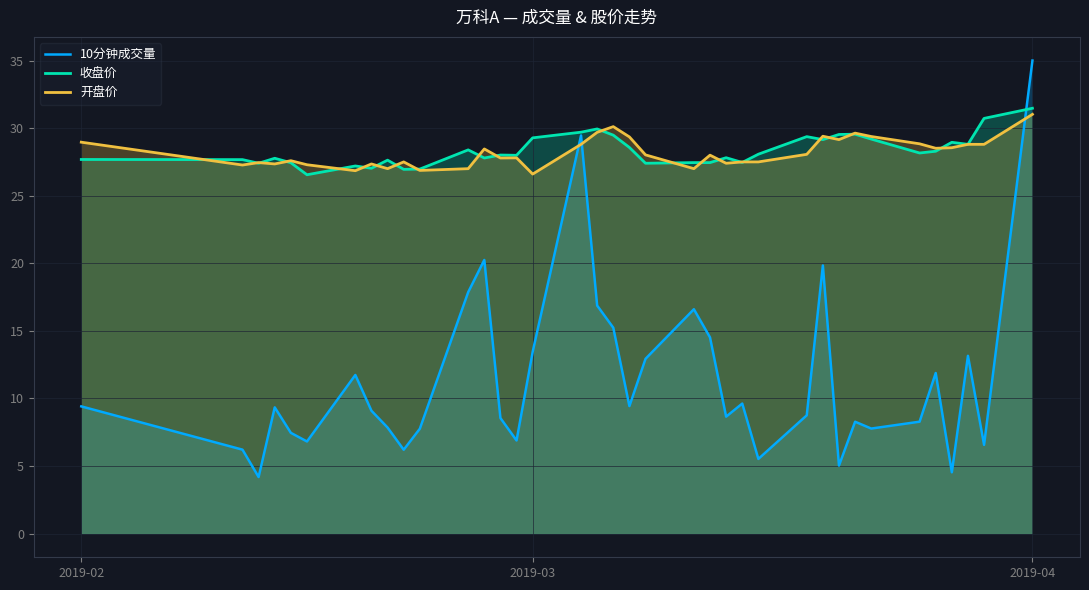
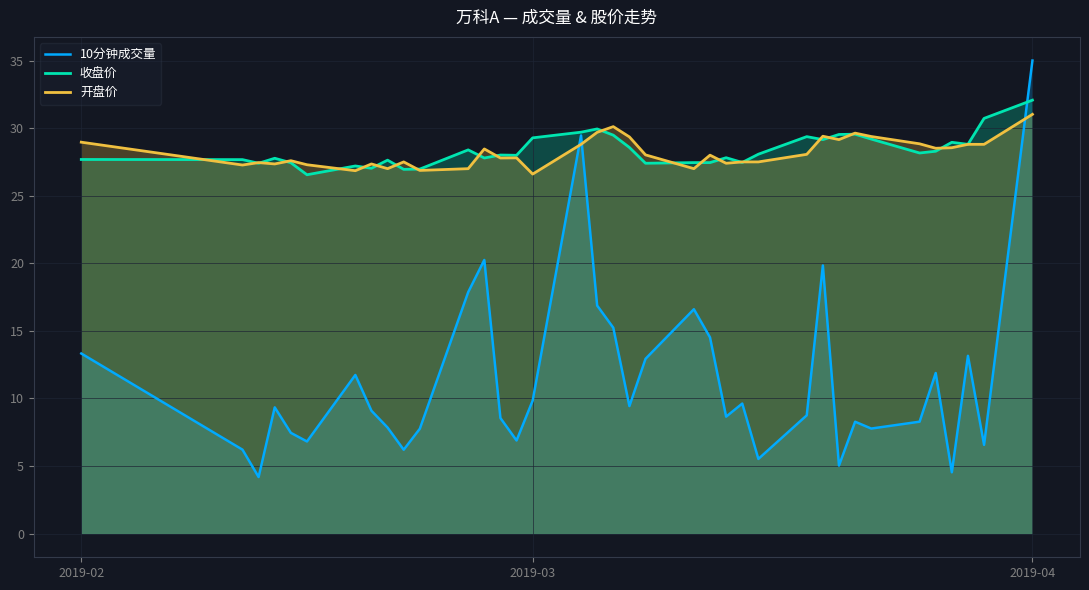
10分钟成交量, 2019-02: 9.4 -> 13.3
10分钟成交量, 2019-03: 13.5 -> 9.8
收盘价, 2019-04: 31.5 -> 32.1
